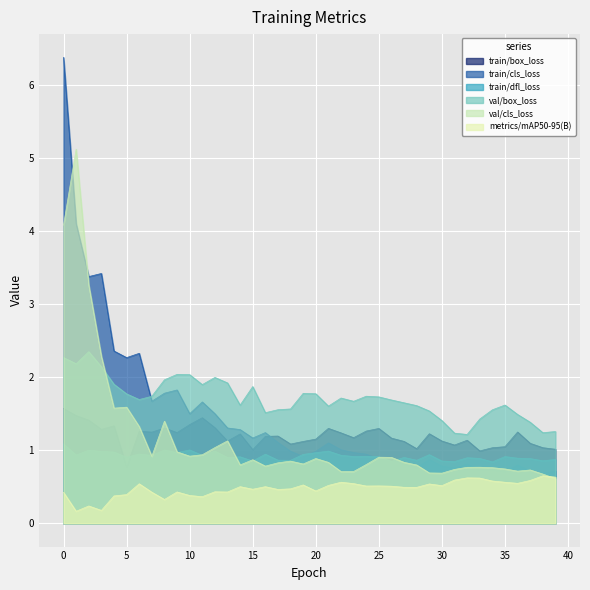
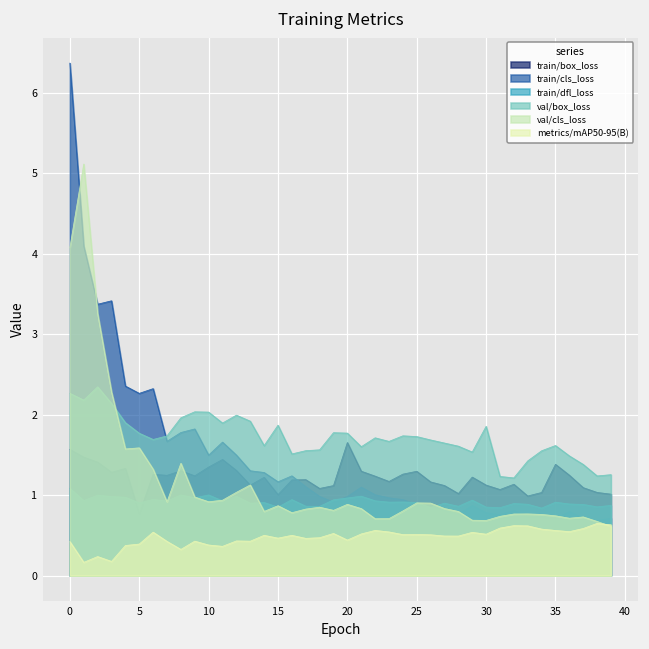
train/box_loss, 20: 1.2 -> 1.7
val/box_loss, 30: 1.4 -> 1.9
train/box_loss, 35: 1.0 -> 1.4
